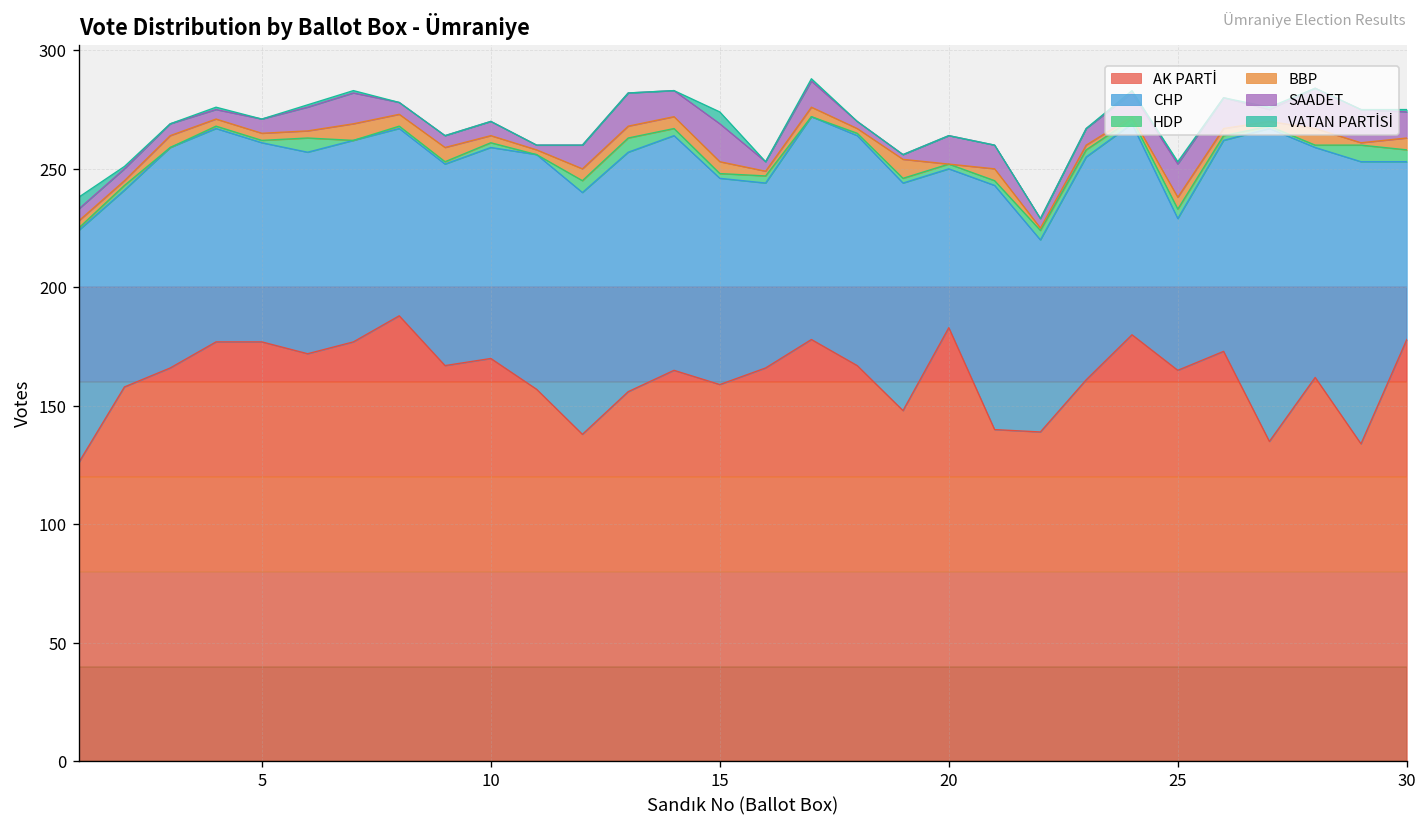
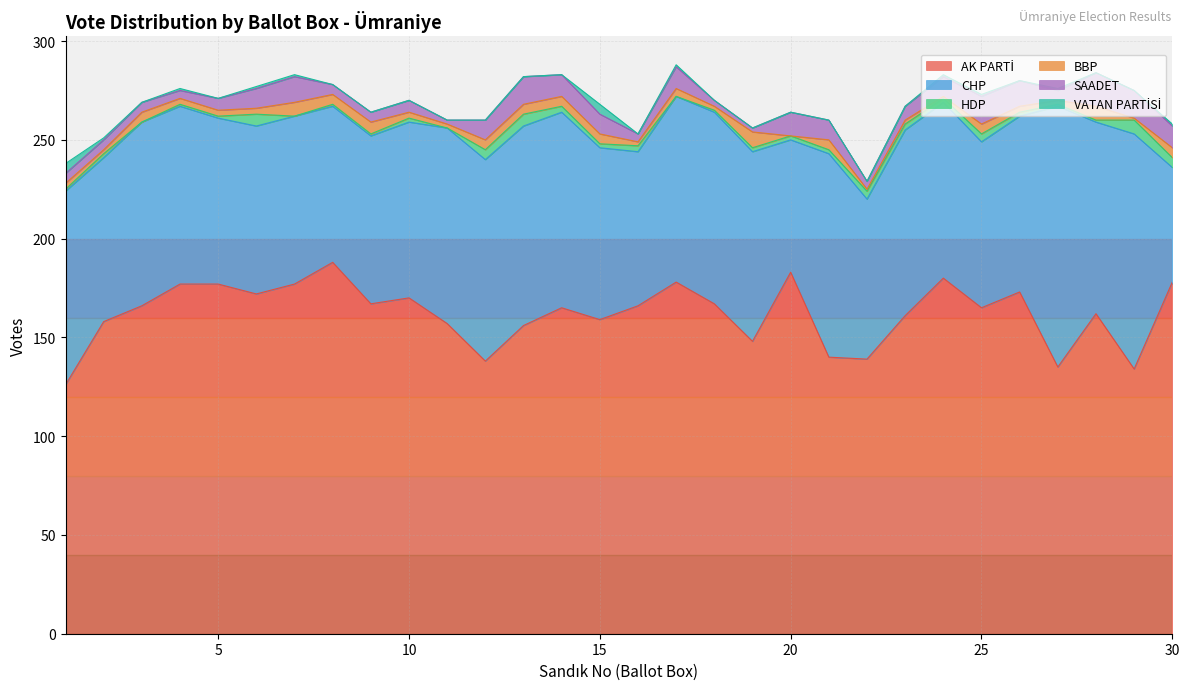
SAADET, 15: 16 -> 10
CHP, 25: 64 -> 84
CHP, 30: 75 -> 58
